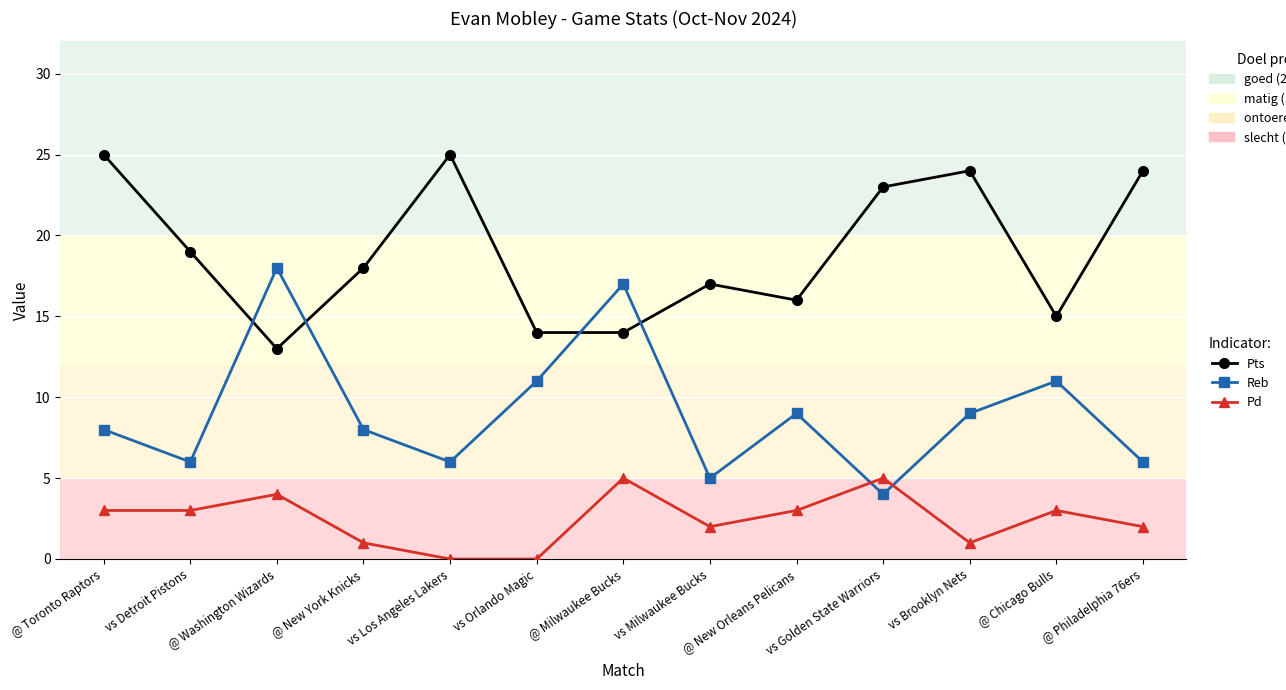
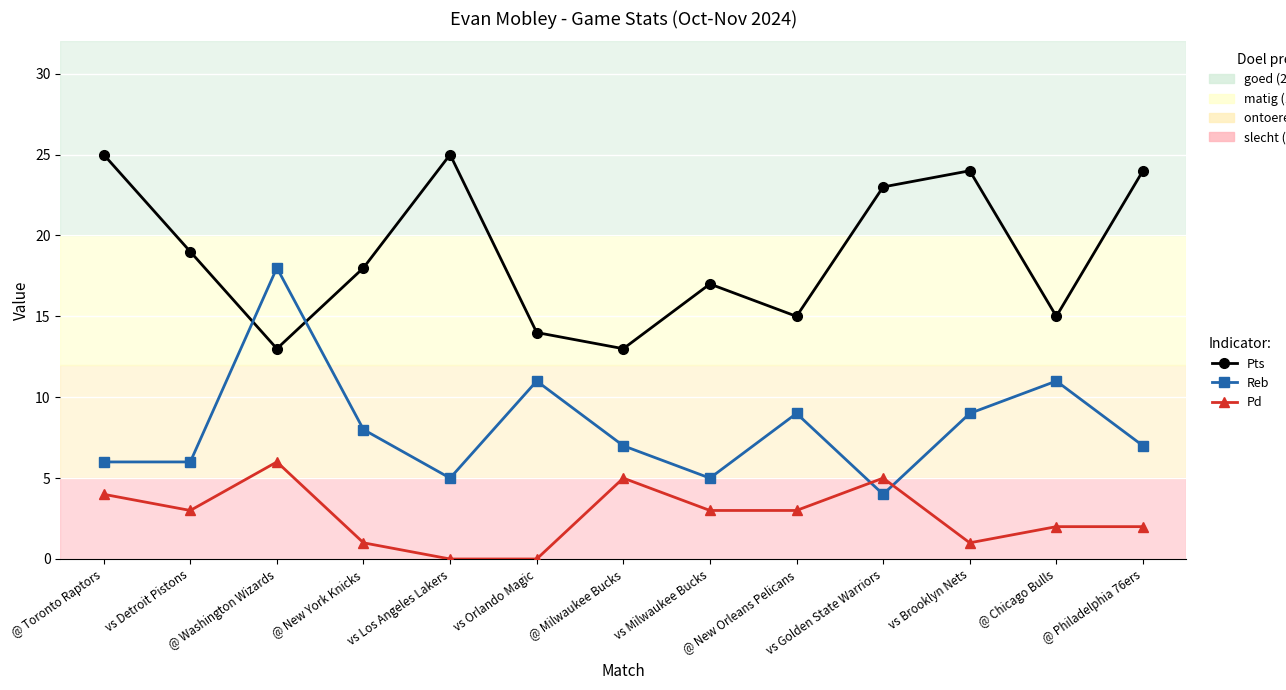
Reb, @ Toronto Raptors: 8 -> 6
Pd, @ Toronto Raptors: 3 -> 4
Pd, @ Washington Wizards: 4 -> 6
Reb, vs Los Angeles Lakers: 6 -> 5
Pts, @ Milwaukee Bucks: 14 -> 13
Reb, @ Milwaukee Bucks: 17 -> 7
Pd, vs Milwaukee Bucks: 2 -> 3
Pts, @ New Orleans Pelicans: 16 -> 15
Pd, @ Chicago Bulls: 3 -> 2
Reb, @ Philadelphia 76ers: 6 -> 7
